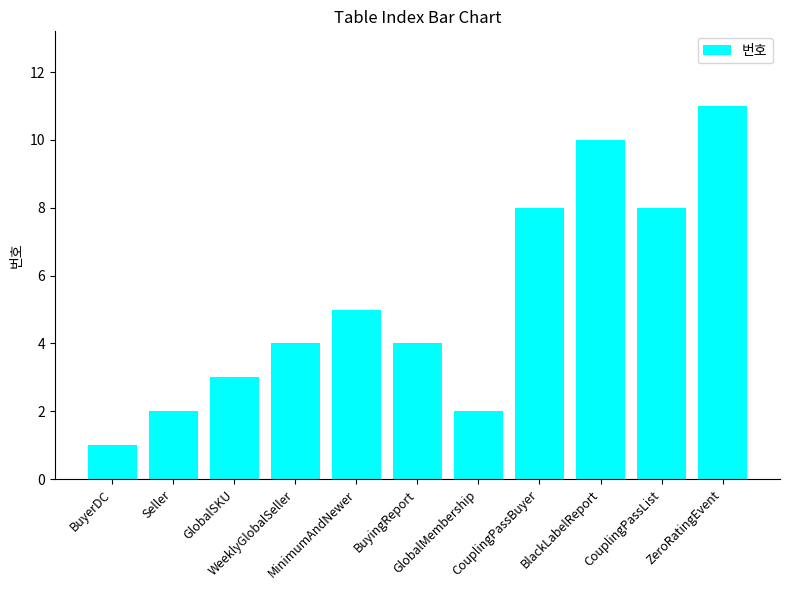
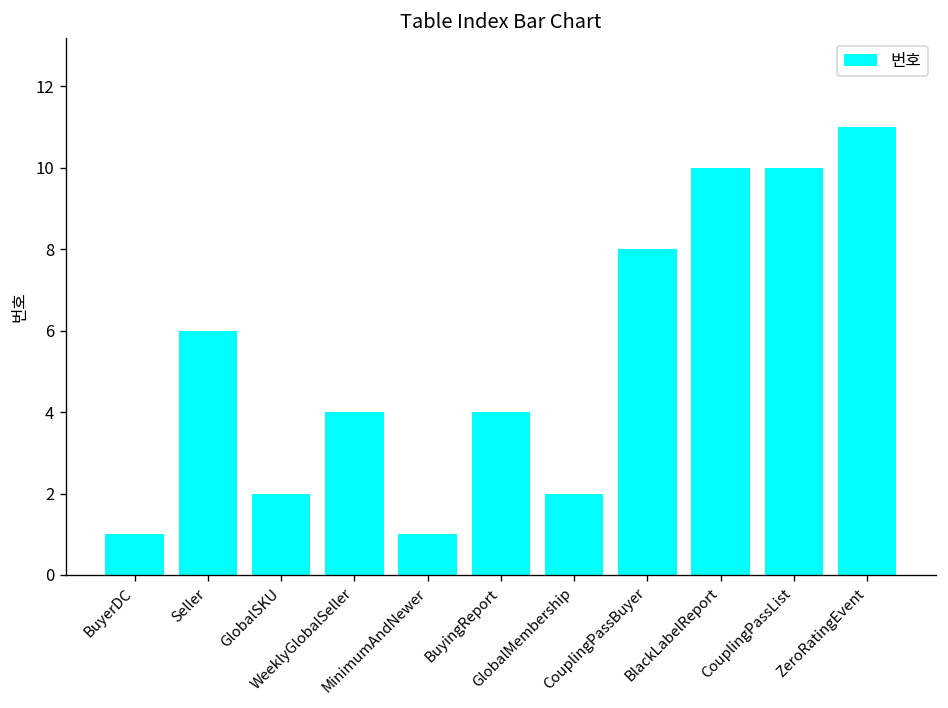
Seller: 2 -> 6
GlobalSKU: 3 -> 2
MinimumAndNewer: 5 -> 1
CouplingPassList: 8 -> 10
